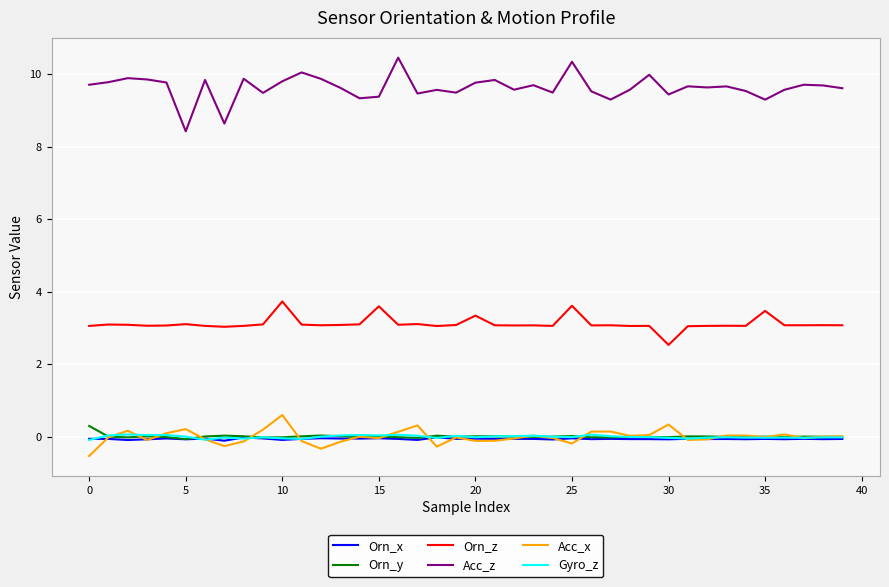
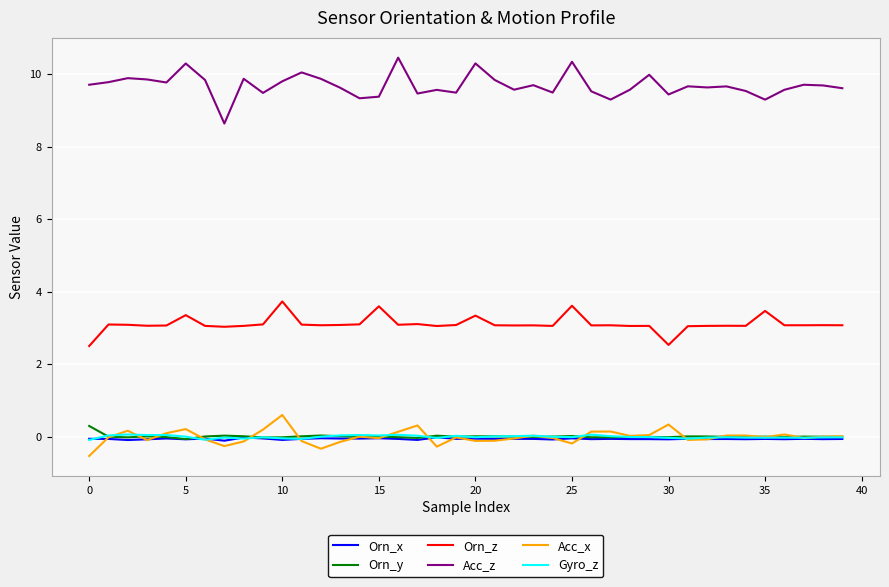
Orn_z, 0: 3.1 -> 2.5
Orn_z, 5: 3.1 -> 3.4
Acc_z, 5: 8.4 -> 10.3
Acc_z, 20: 9.8 -> 10.3
